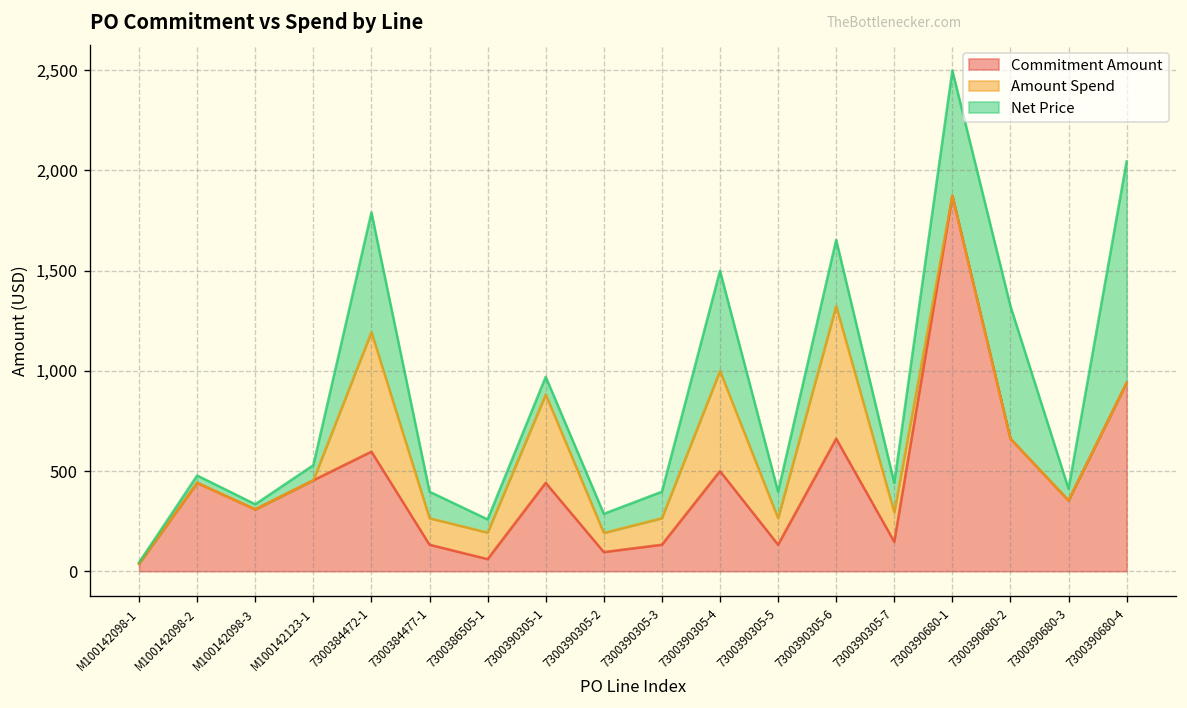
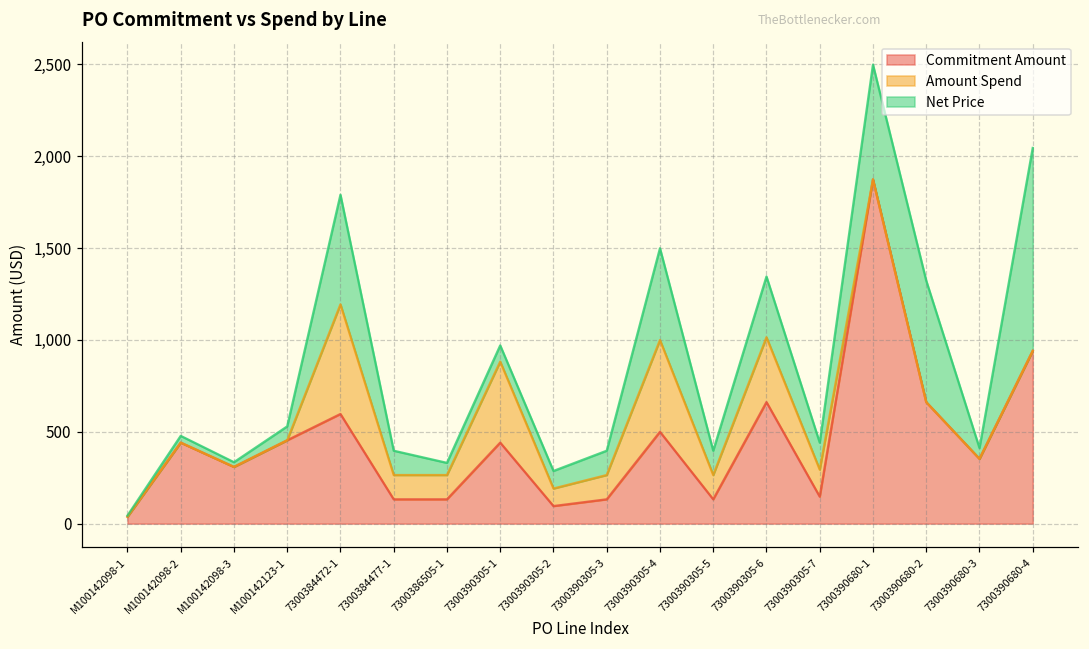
Commitment Amount, 7300386505-1: 60 -> 130
Amount Spend, 7300390305-6: 660 -> 350
